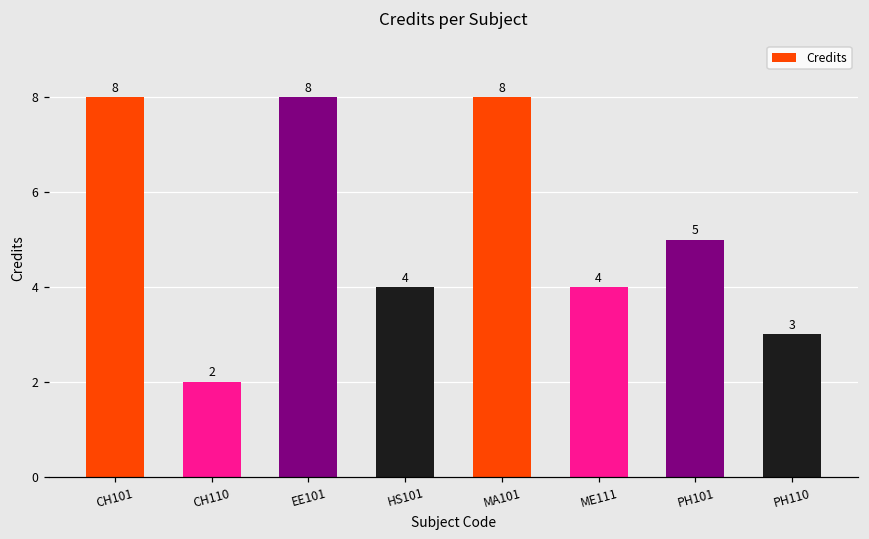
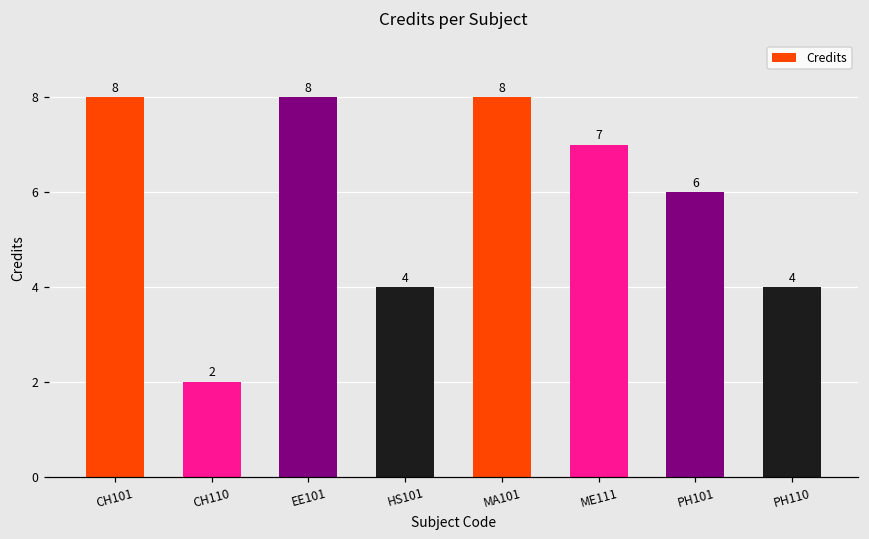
ME111: 4 -> 7
PH101: 5 -> 6
PH110: 3 -> 4
